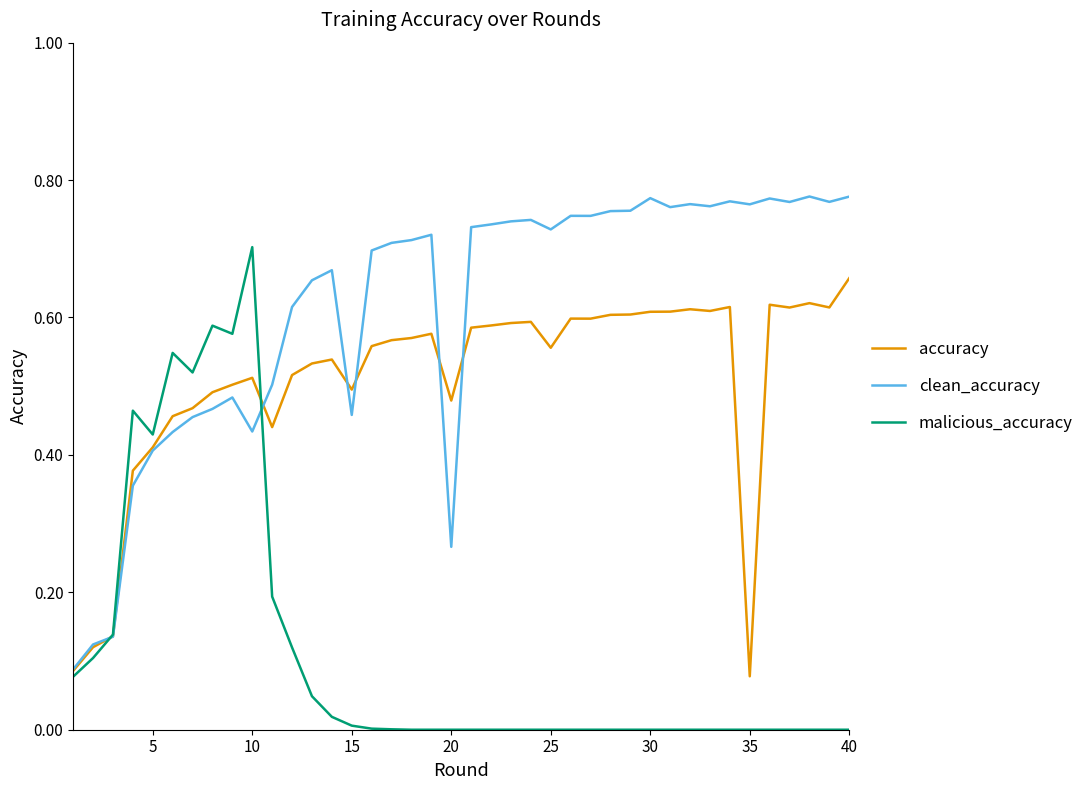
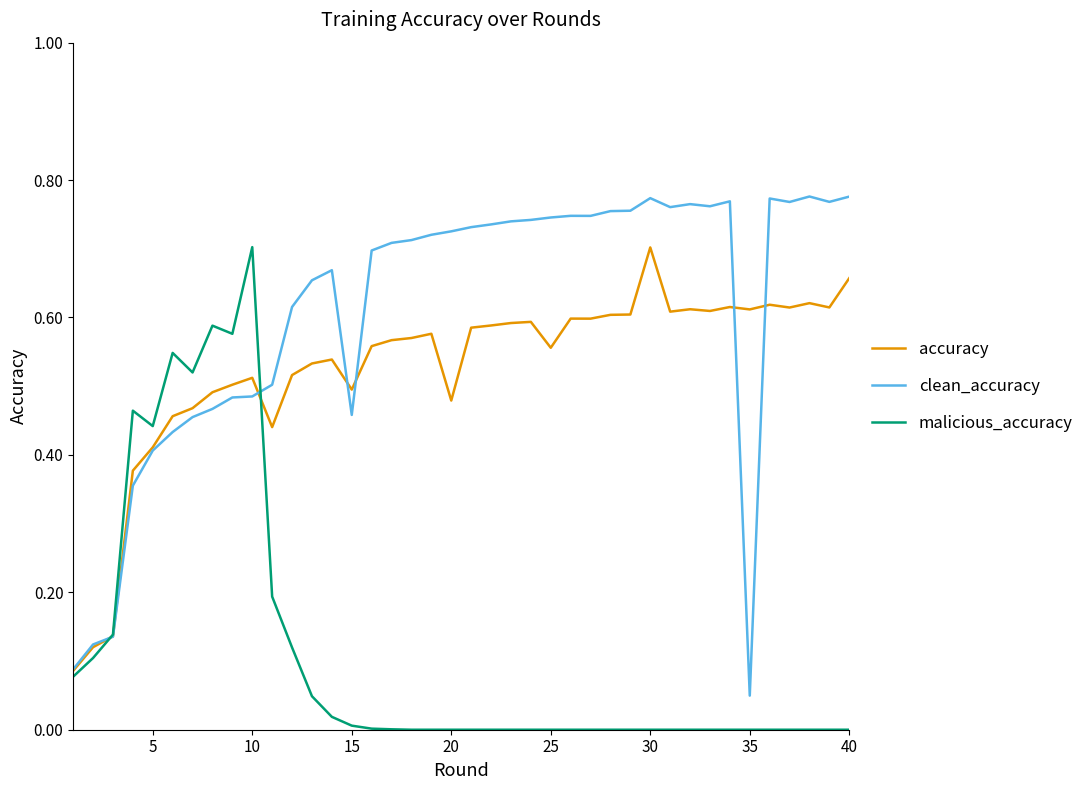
malicious_accuracy, 5: 0.43 -> 0.44
clean_accuracy, 10: 0.43 -> 0.49
clean_accuracy, 20: 0.27 -> 0.73
clean_accuracy, 25: 0.73 -> 0.75
accuracy, 30: 0.61 -> 0.70
accuracy, 35: 0.08 -> 0.61
clean_accuracy, 35: 0.76 -> 0.05
